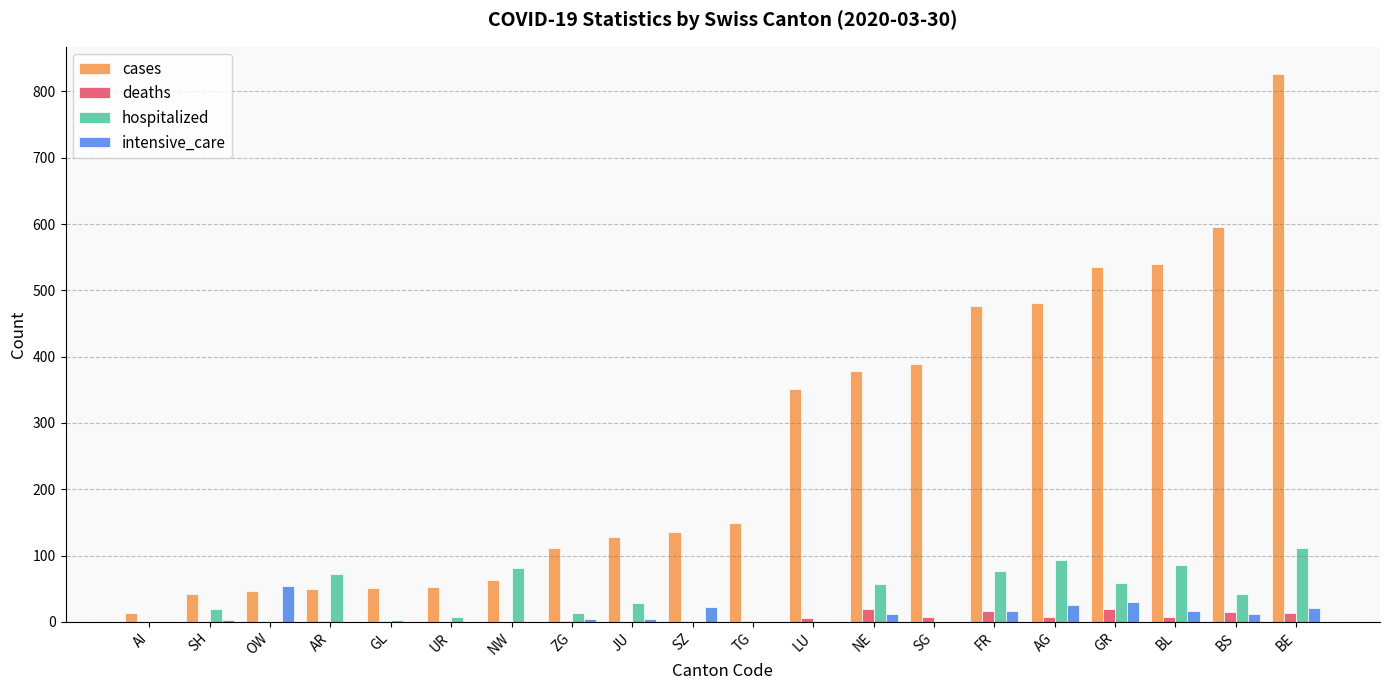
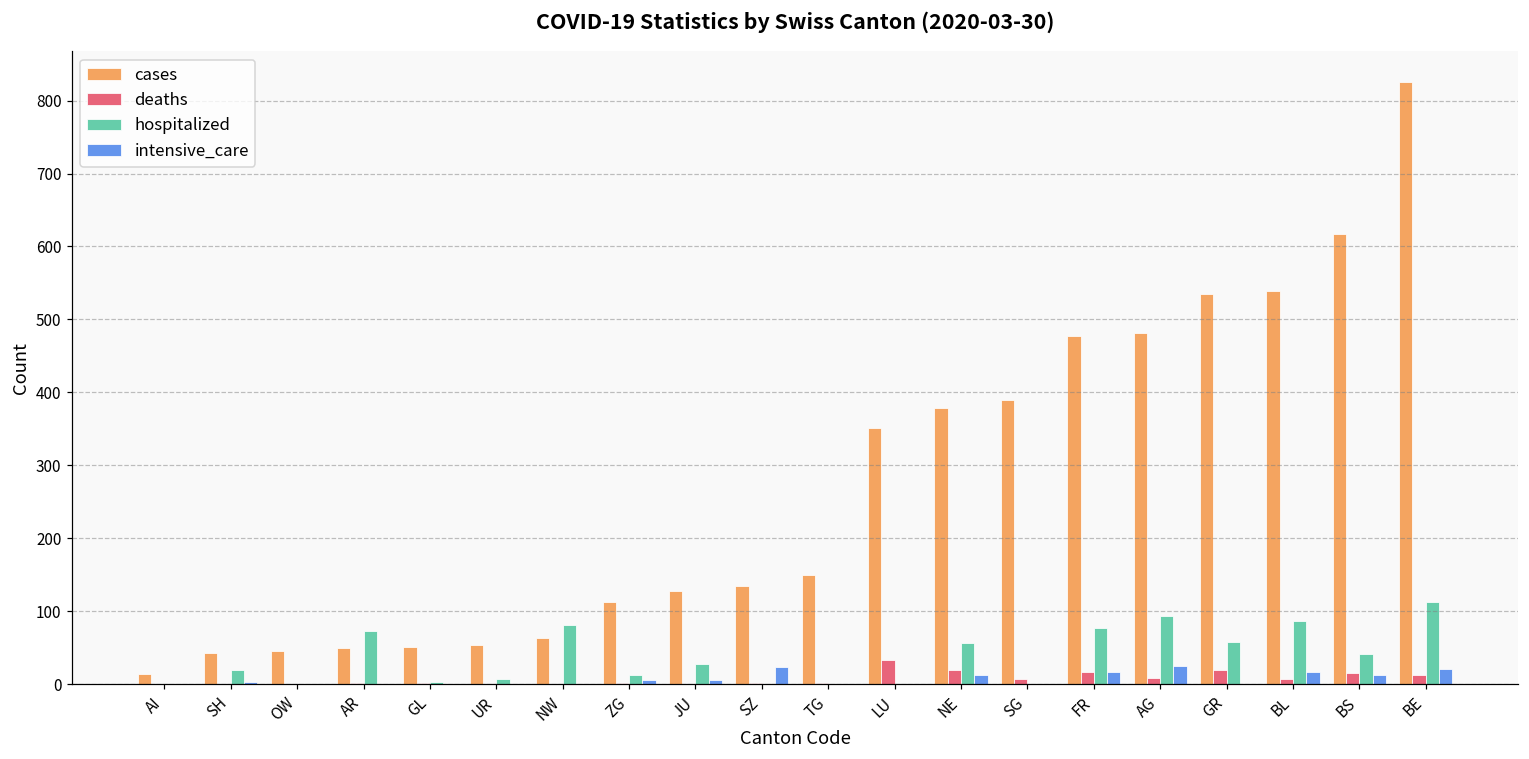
intensive_care, OW: 50 -> 0
deaths, LU: 10 -> 30
intensive_care, GR: 30 -> 0
cases, BS: 600 -> 620
